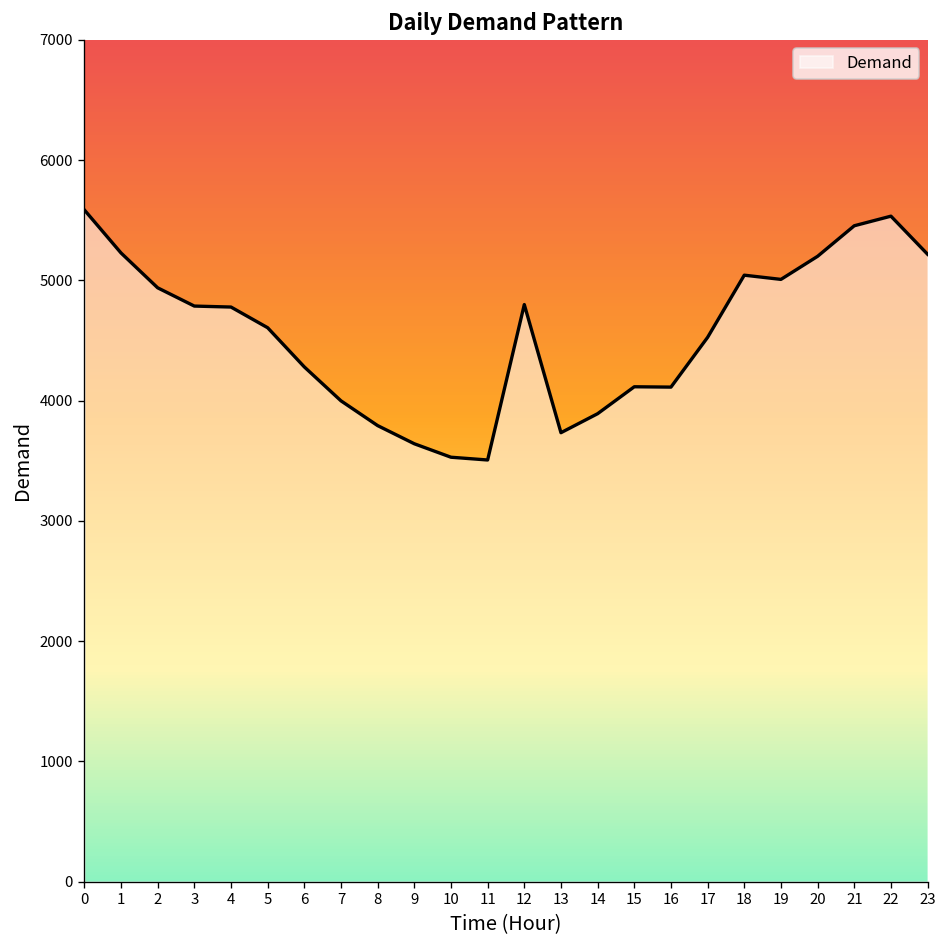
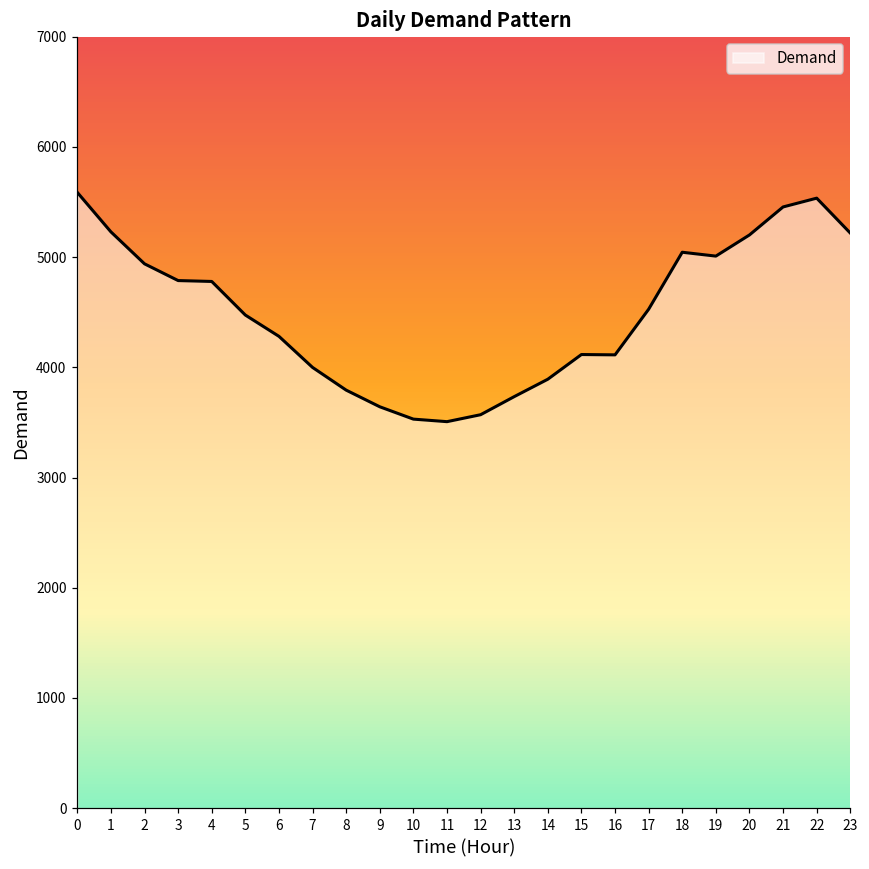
5: 4610 -> 4470
12: 4800 -> 3570
